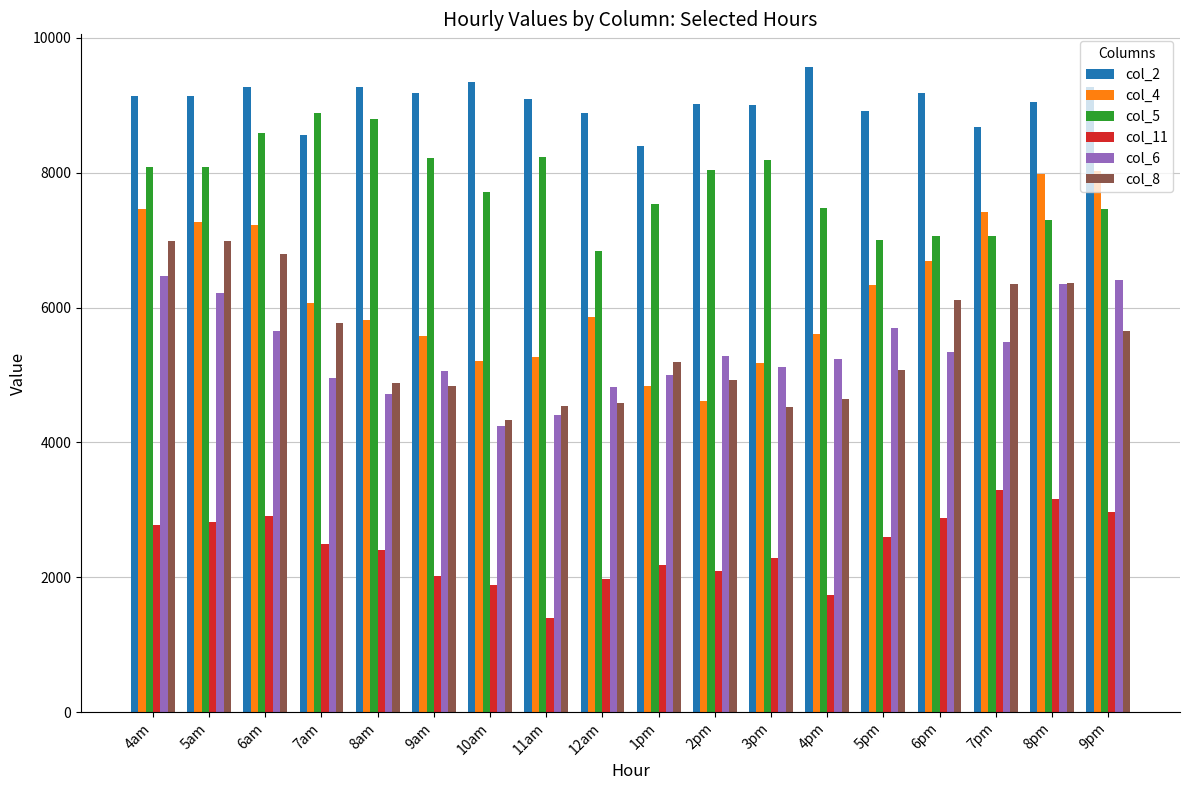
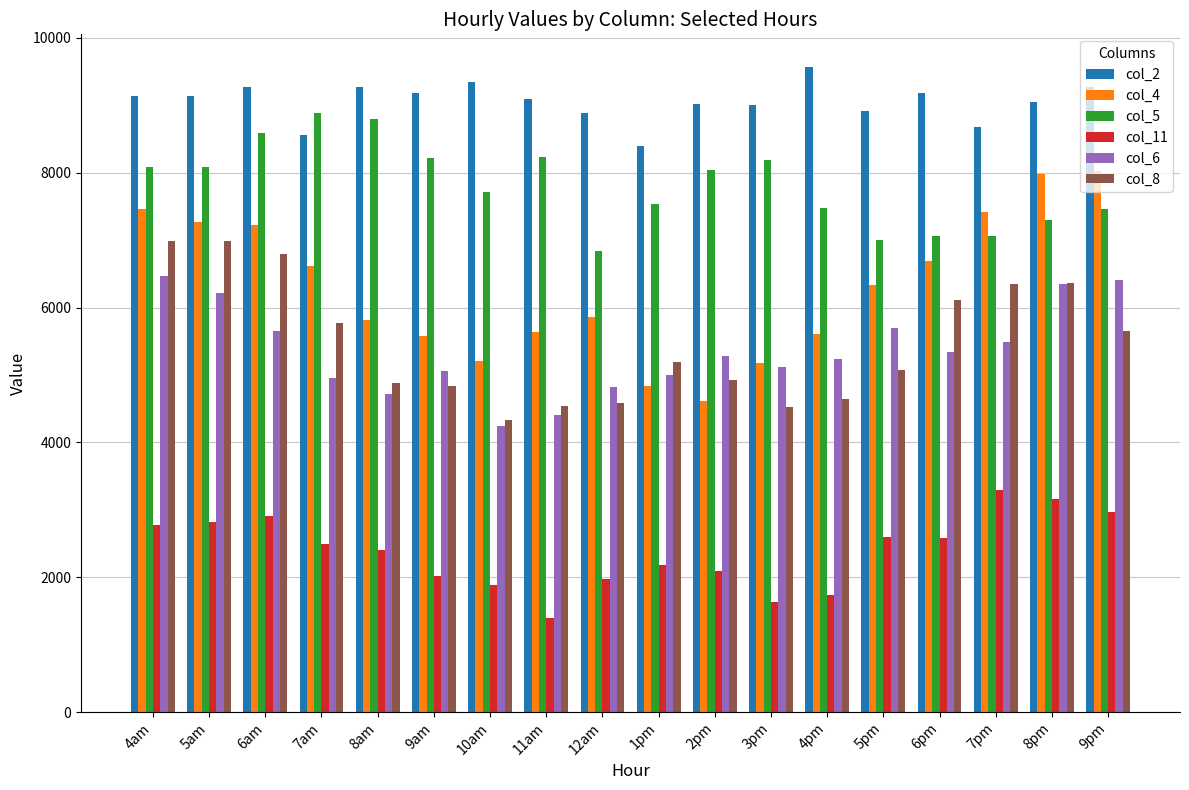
col_4, 7am: 6100 -> 6600
col_4, 11am: 5300 -> 5600
col_11, 3pm: 2300 -> 1600
col_11, 6pm: 2900 -> 2600
